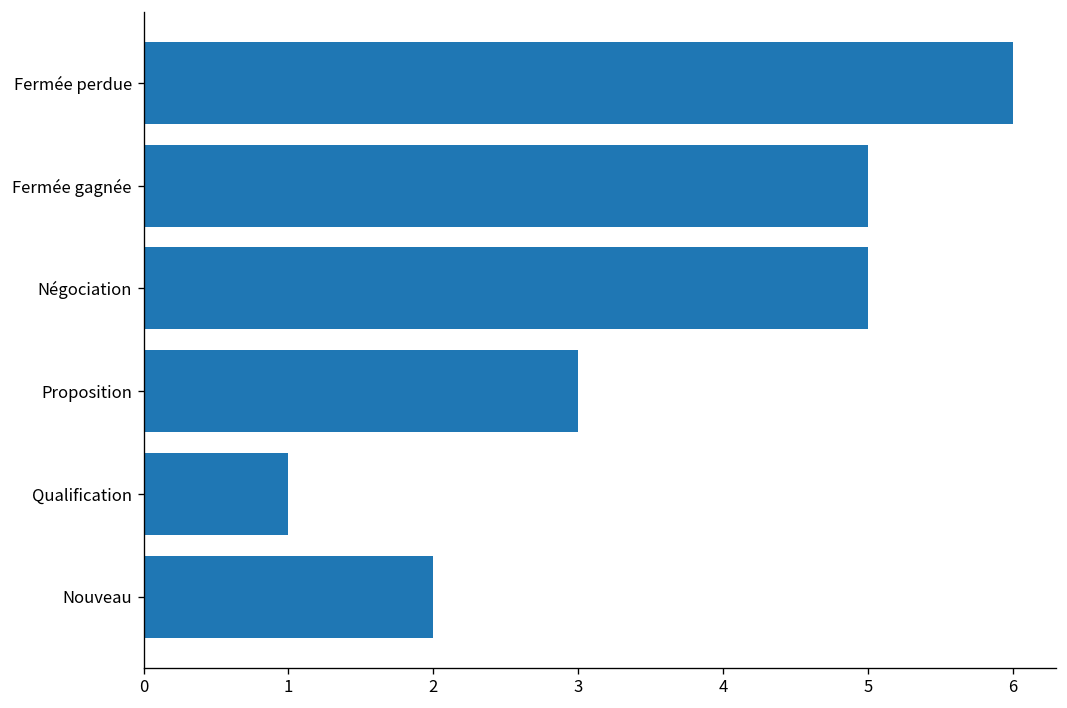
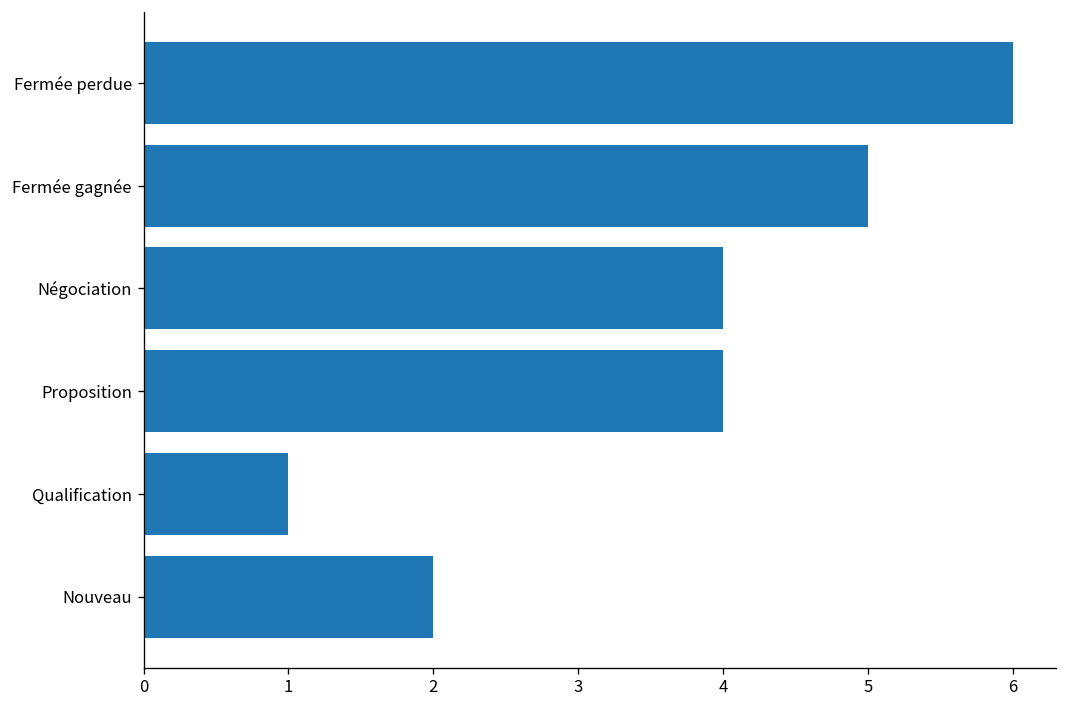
Négociation: 5 -> 4
Proposition: 3 -> 4
